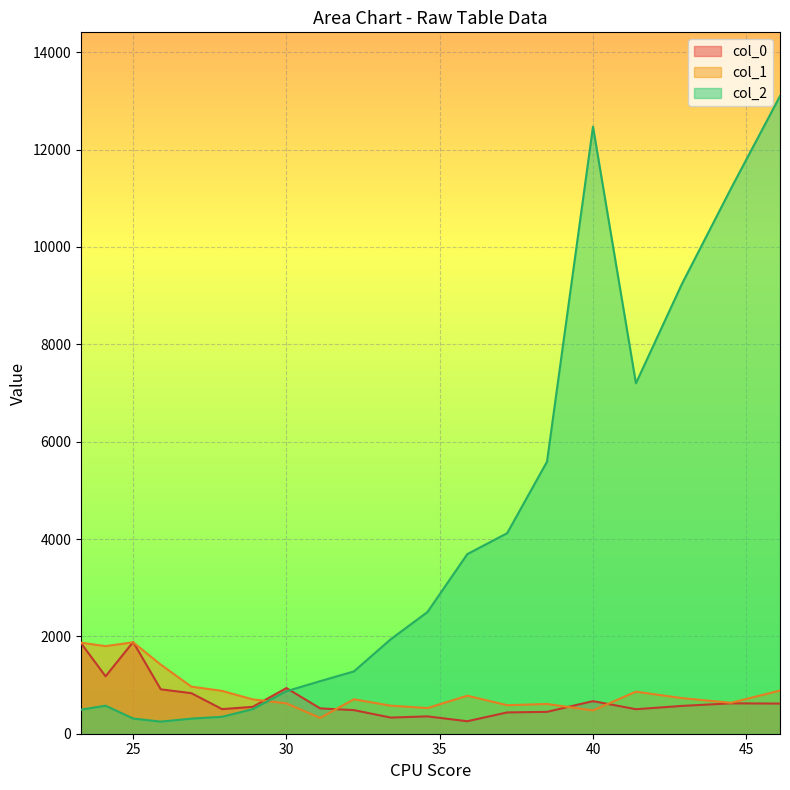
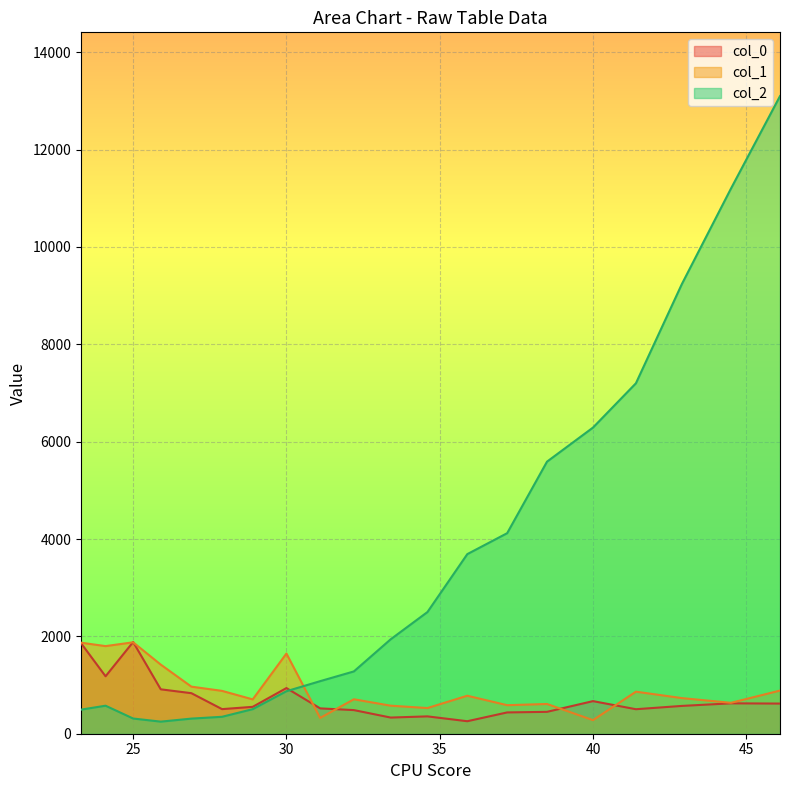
col_1, 30: 600 -> 1600
col_1, 40: 500 -> 300
col_2, 40: 12500 -> 6300
